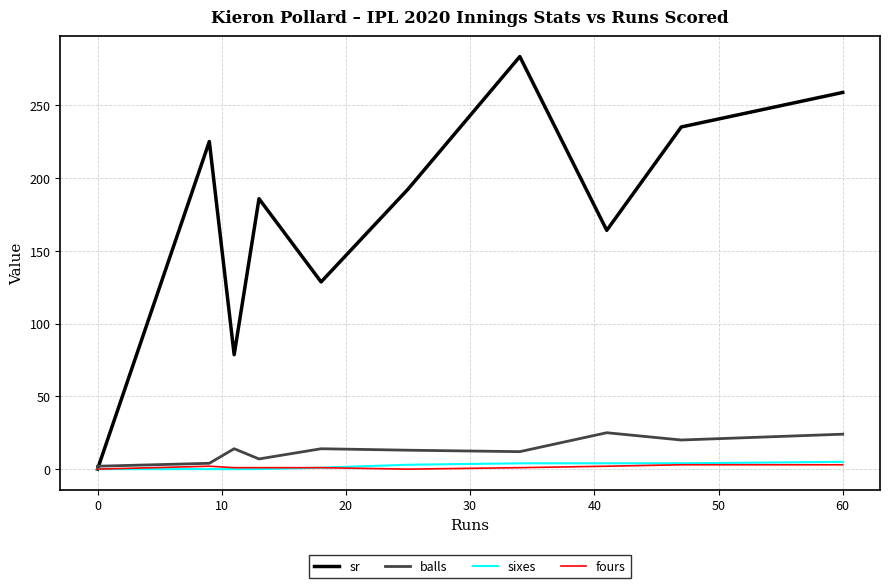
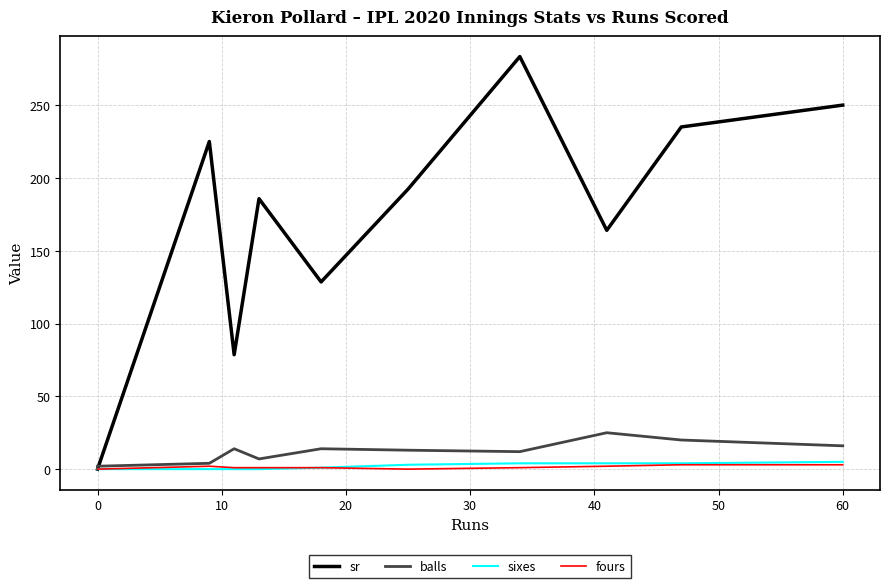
sr, 60: 259 -> 250
balls, 60: 24 -> 16
